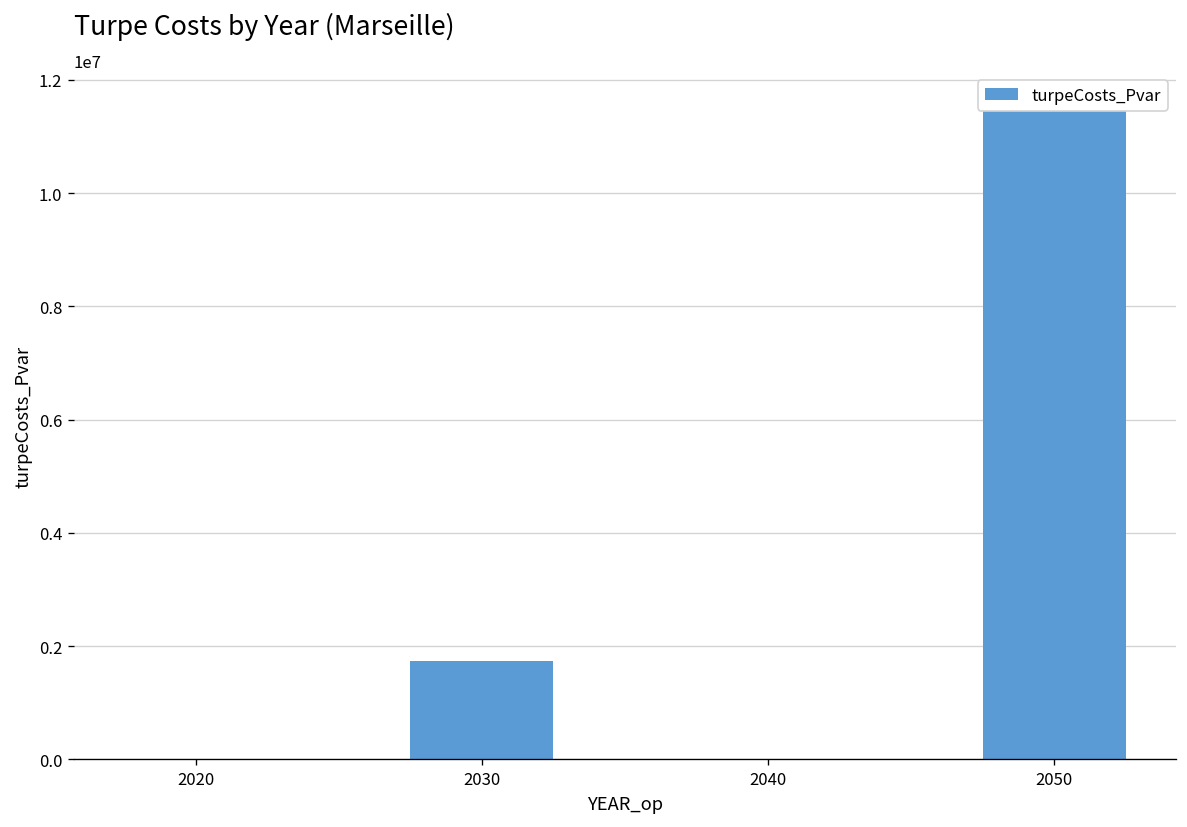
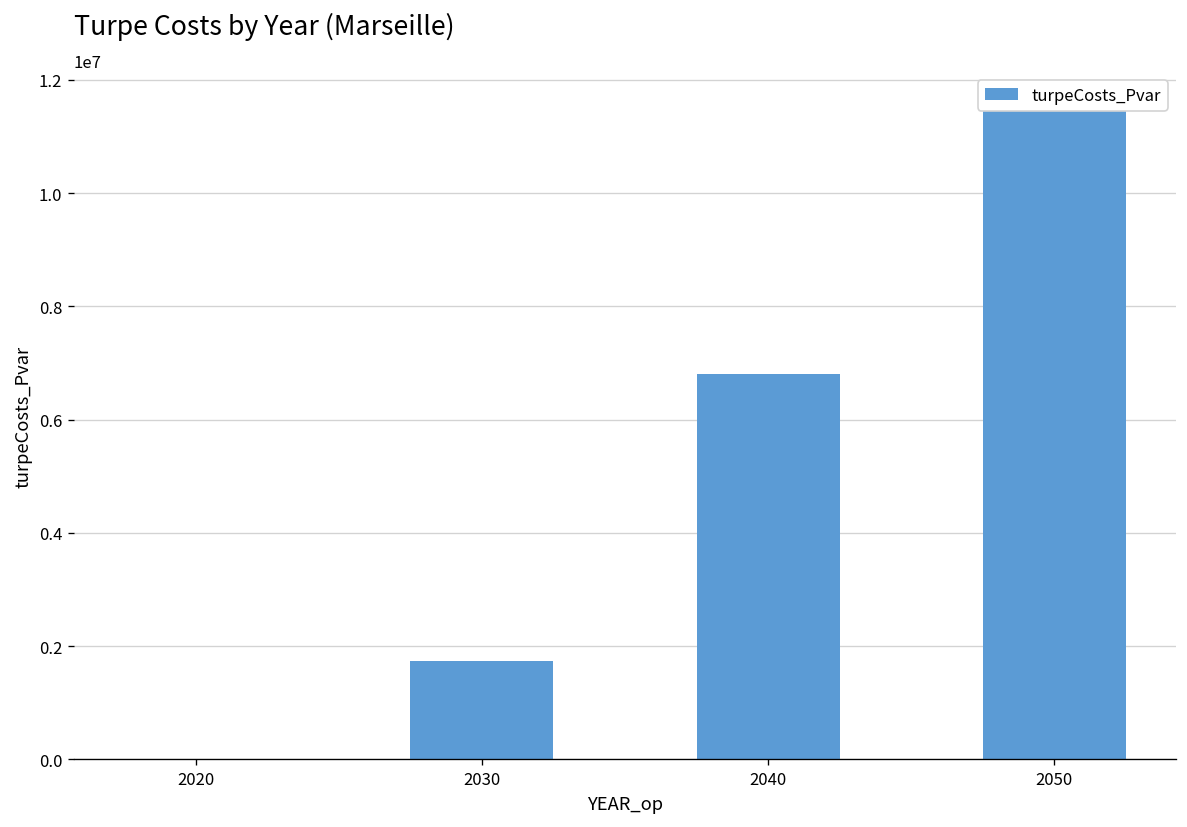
2040: 0 -> 6800000
